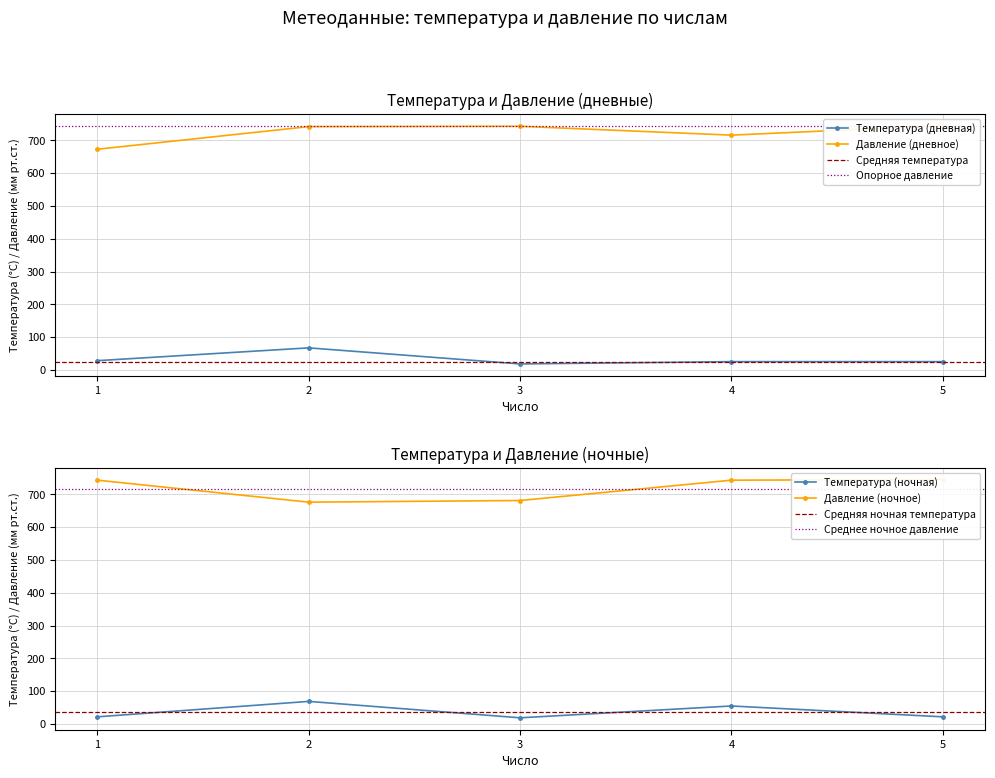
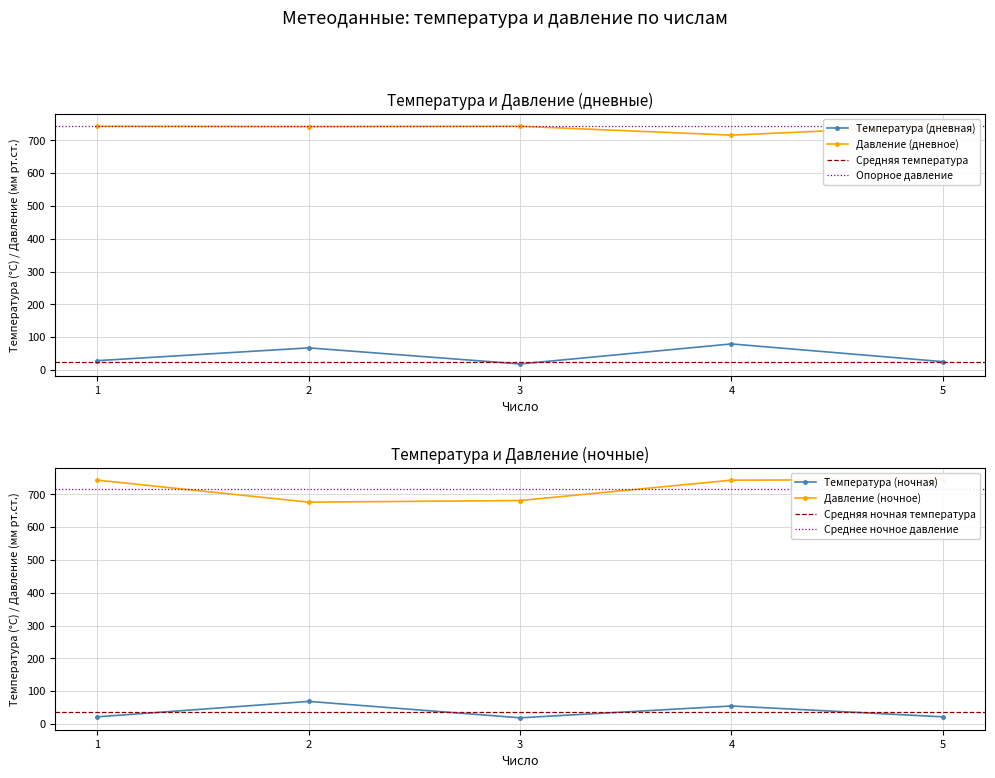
Температура и Давление (дневные), Давление (дневное), 1: 670 -> 740
Температура и Давление (дневные), Температура (дневная), 4: 30 -> 80
